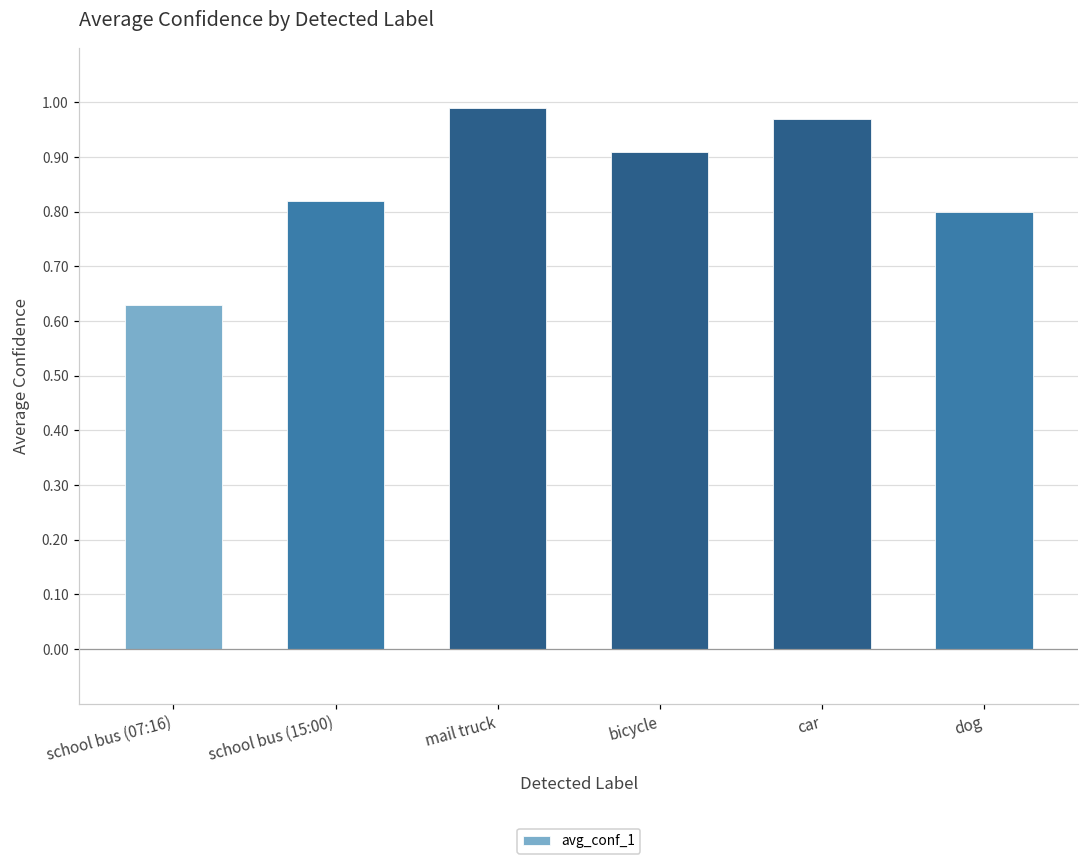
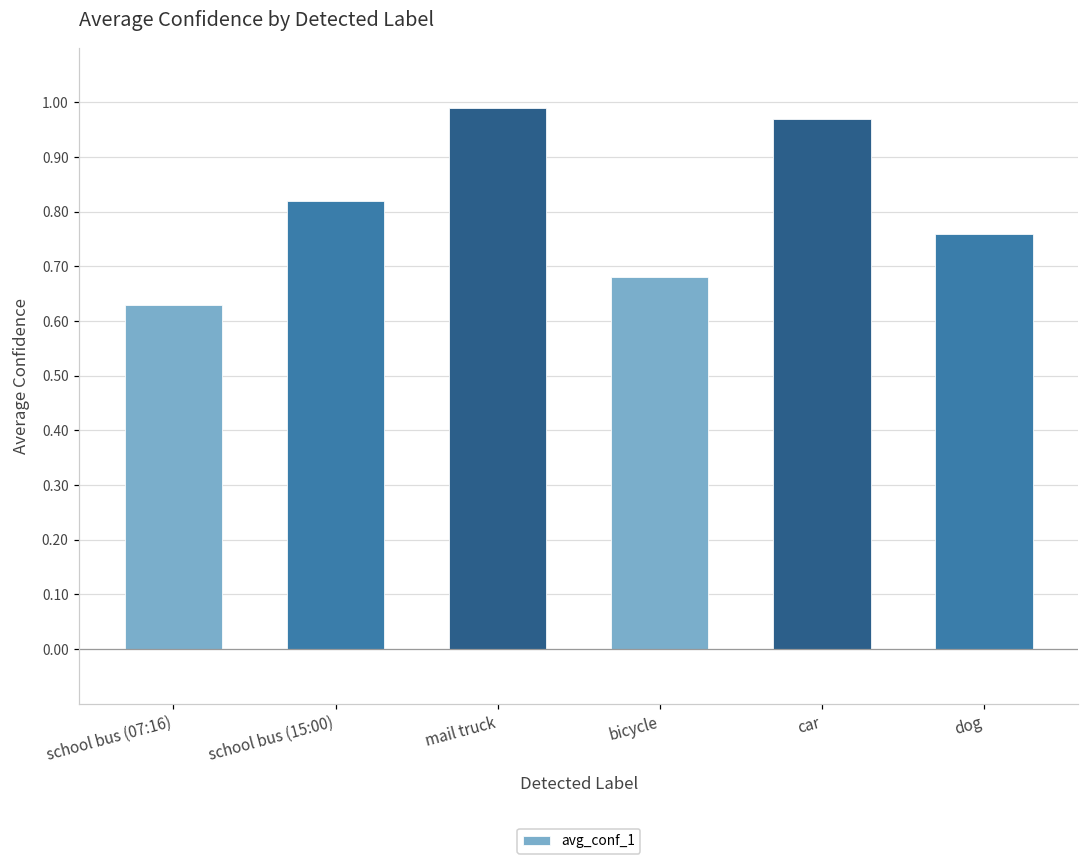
bicycle: 0.91 -> 0.68
dog: 0.80 -> 0.76
